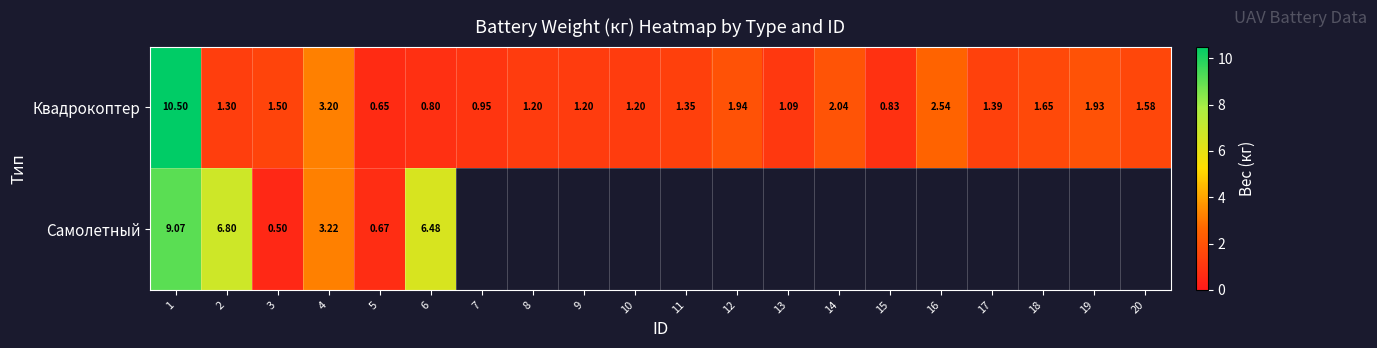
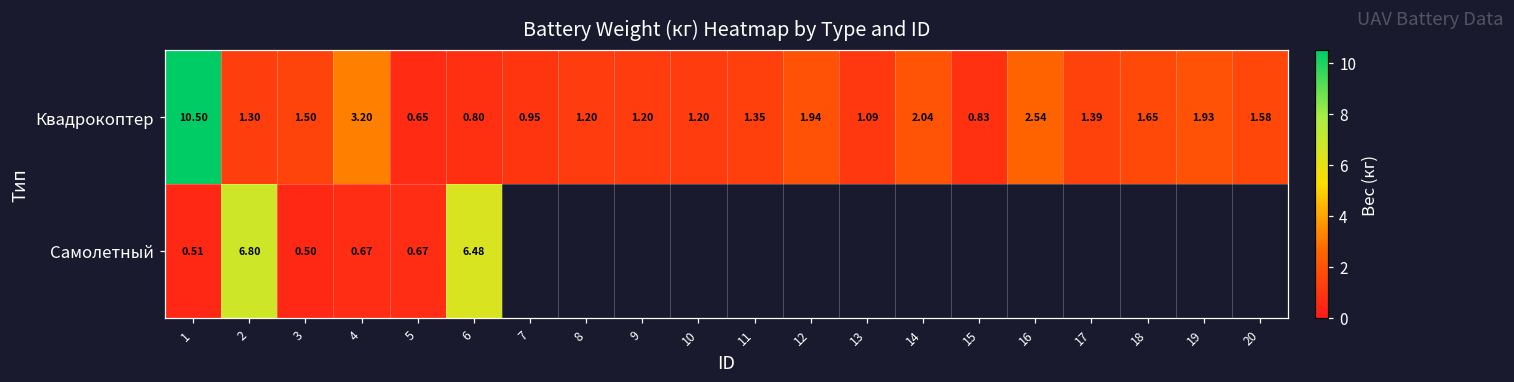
Самолетный, 1: 9.07 -> 0.51
Самолетный, 4: 3.22 -> 0.67
